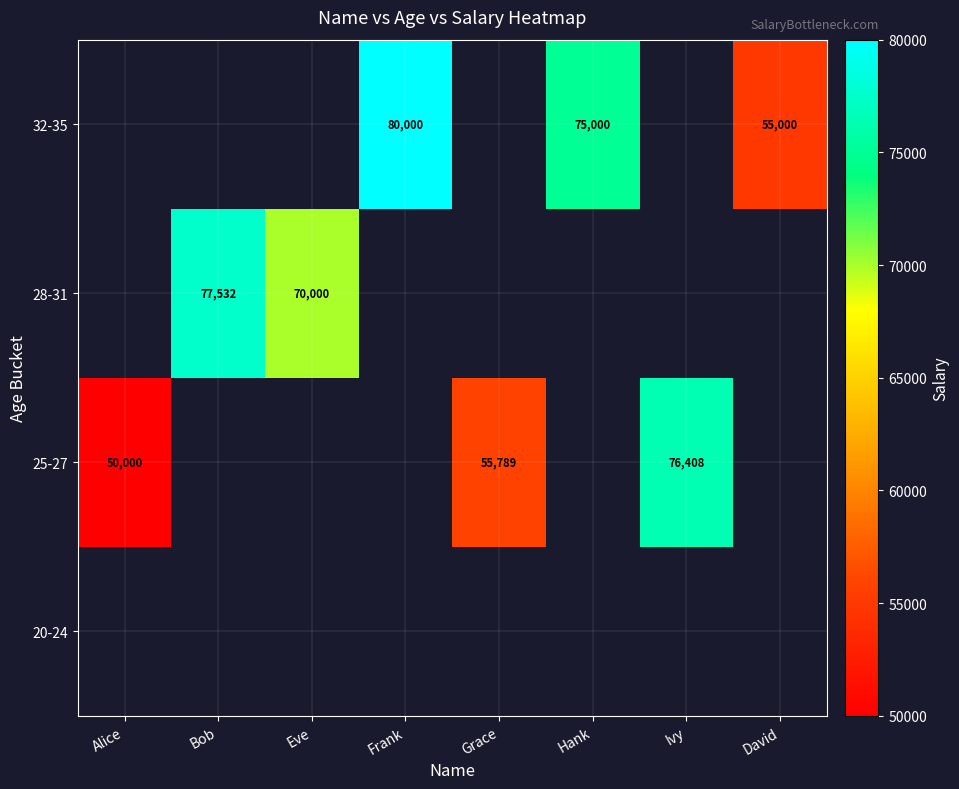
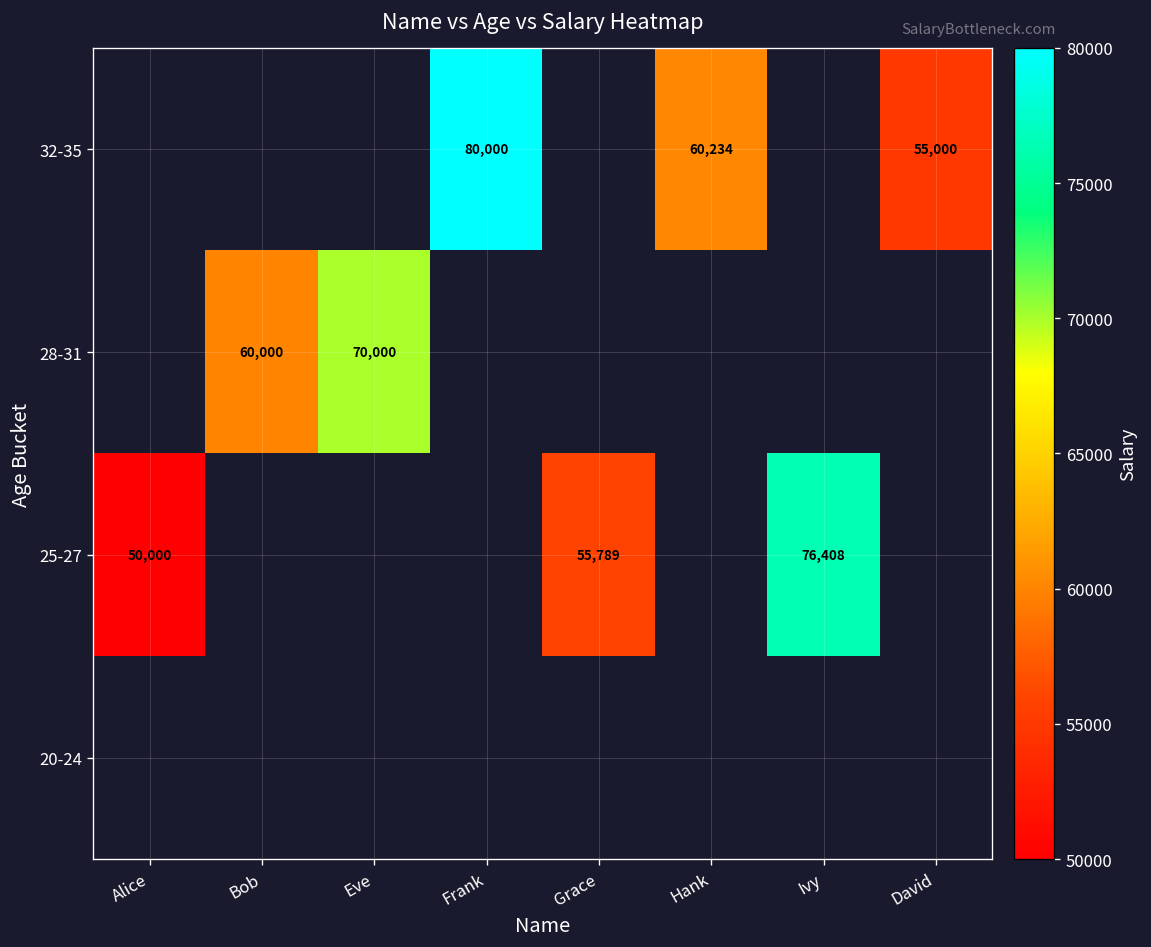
32-35, Hank: 75,000 -> 60,234
28-31, Bob: 77,532 -> 60,000
